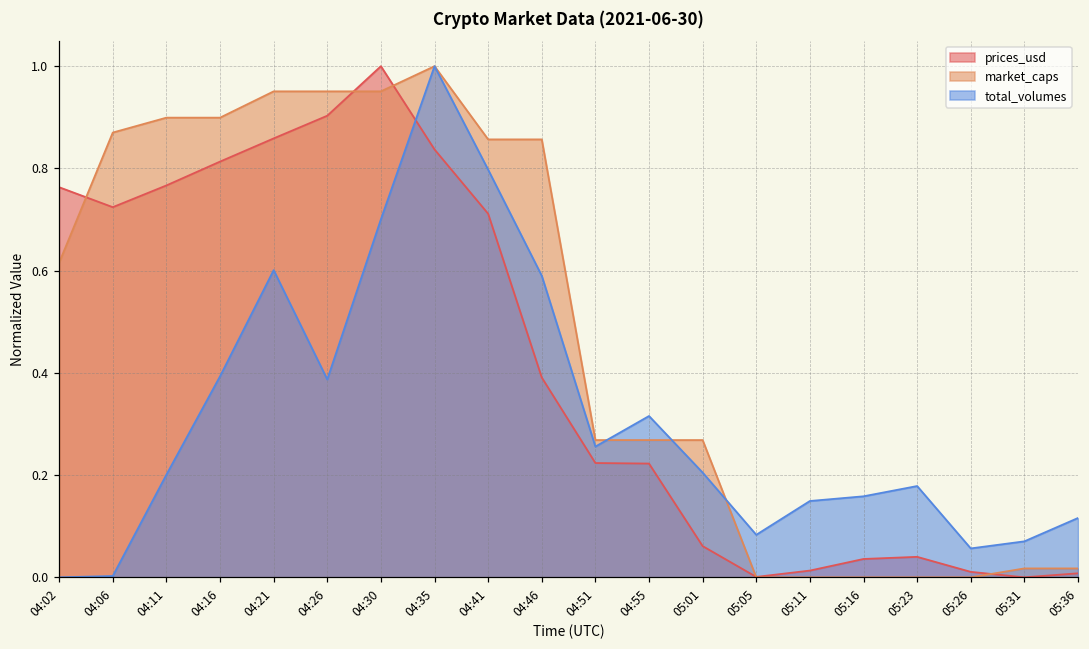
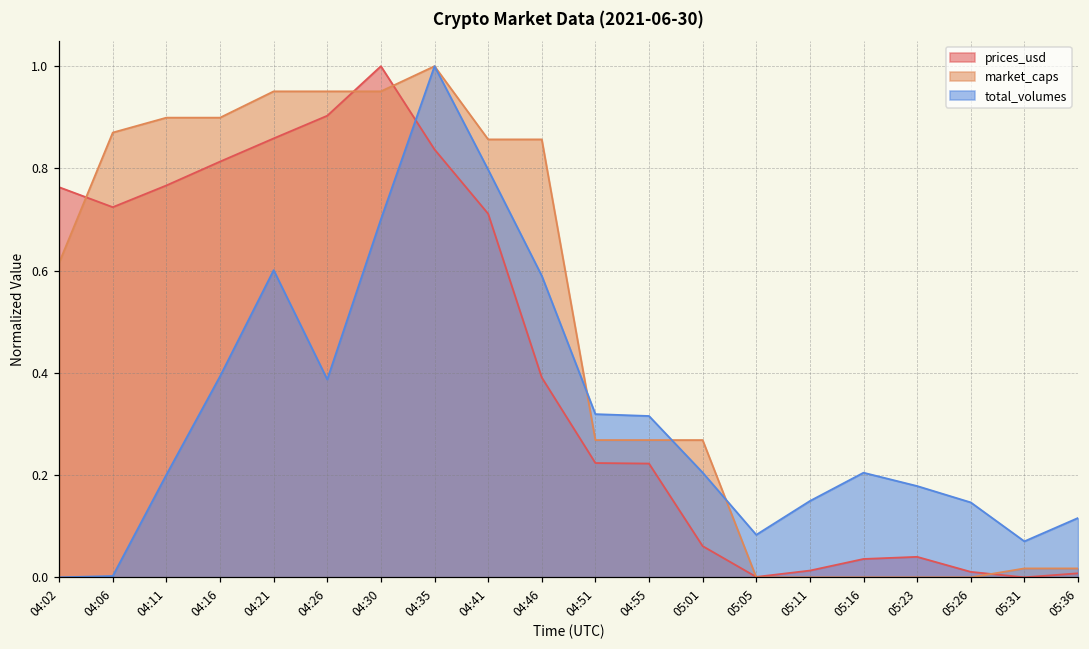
total_volumes, 04:51: 0.26 -> 0.32
total_volumes, 05:16: 0.16 -> 0.20
total_volumes, 05:26: 0.06 -> 0.15
